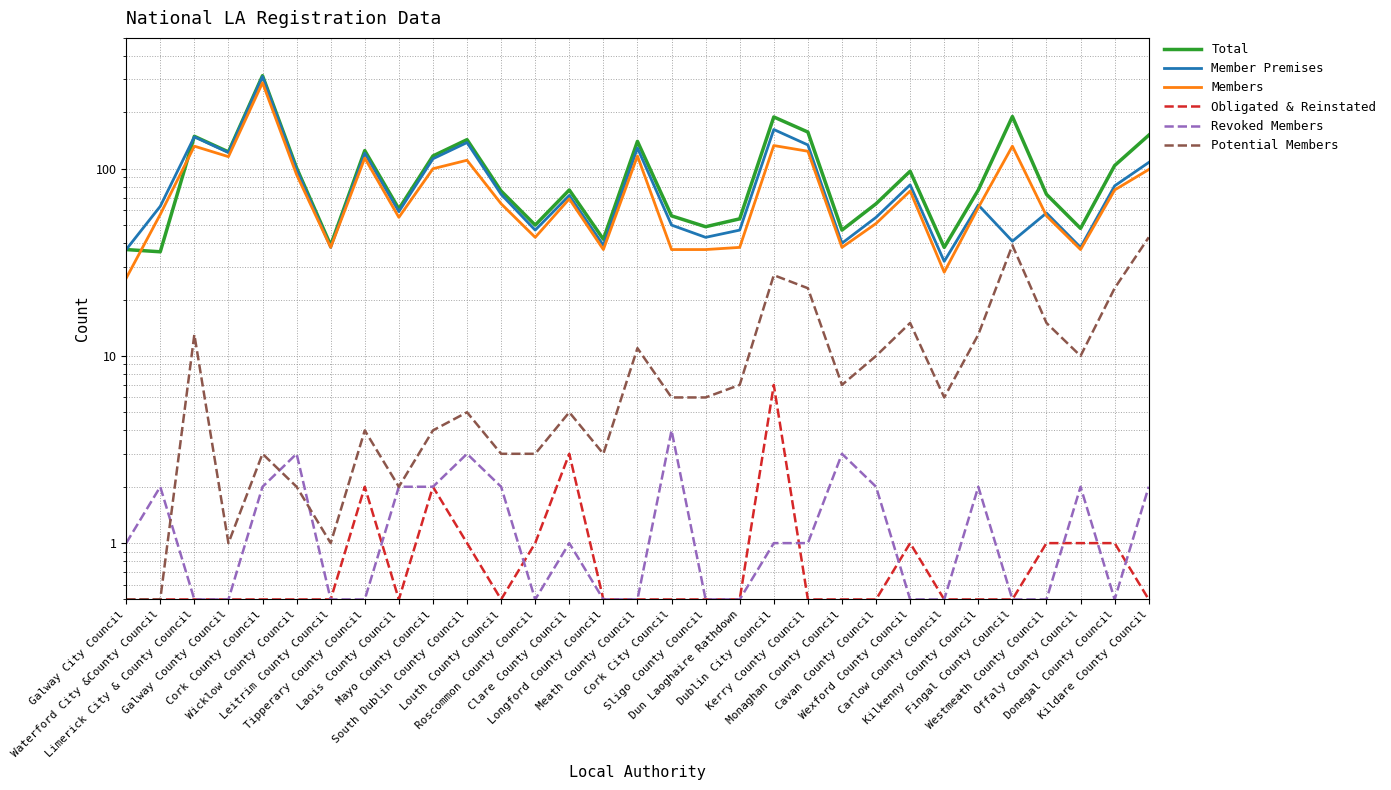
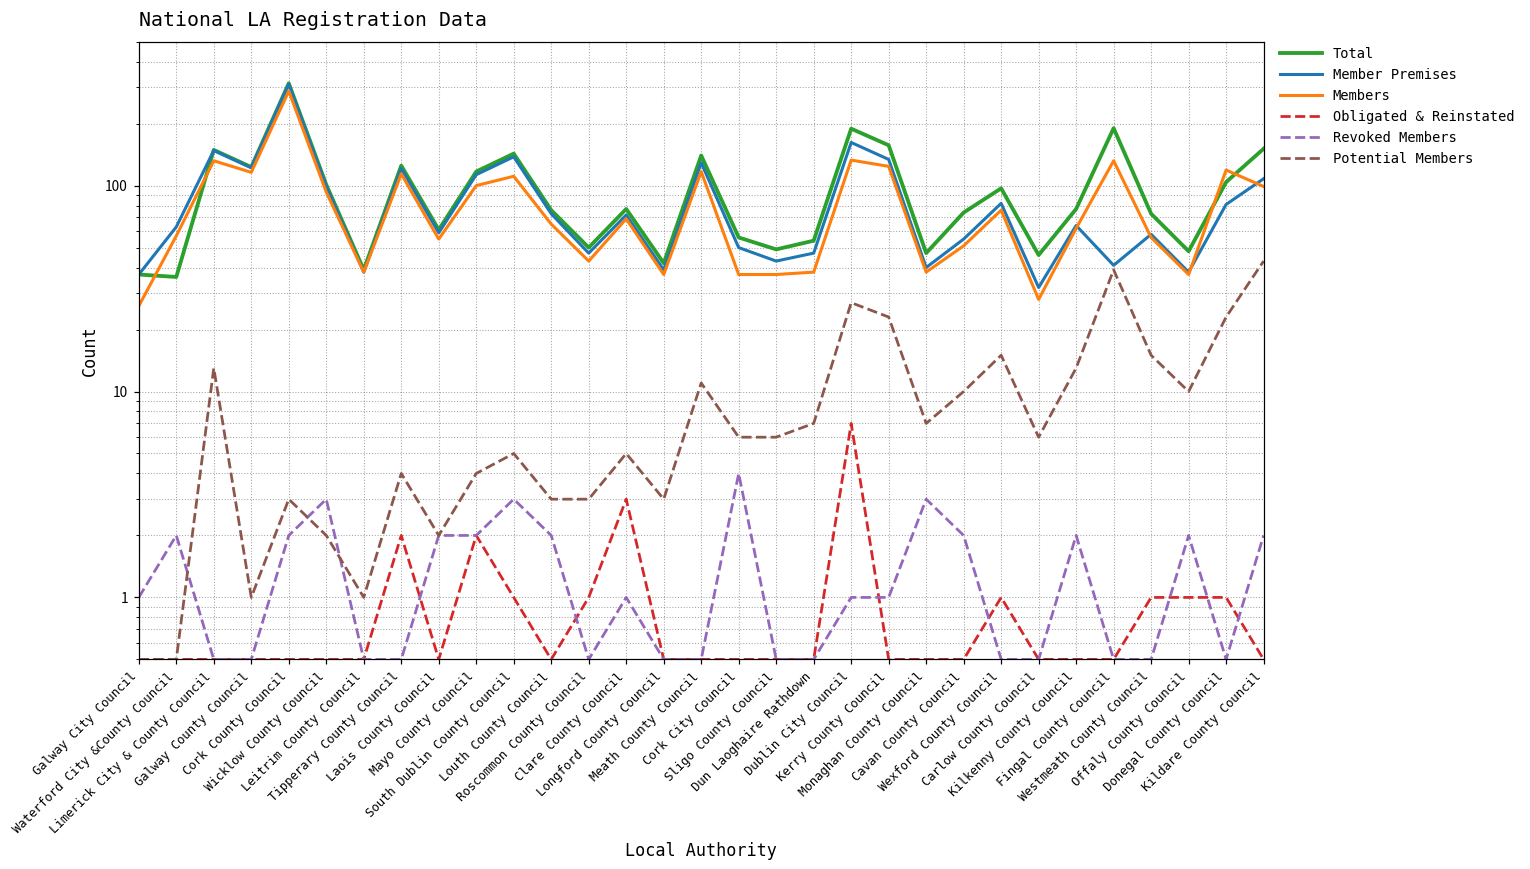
Total, Cavan County Council: 65 -> 74
Total, Carlow County Council: 38 -> 46
Members, Donegal County Council: 77 -> 120
